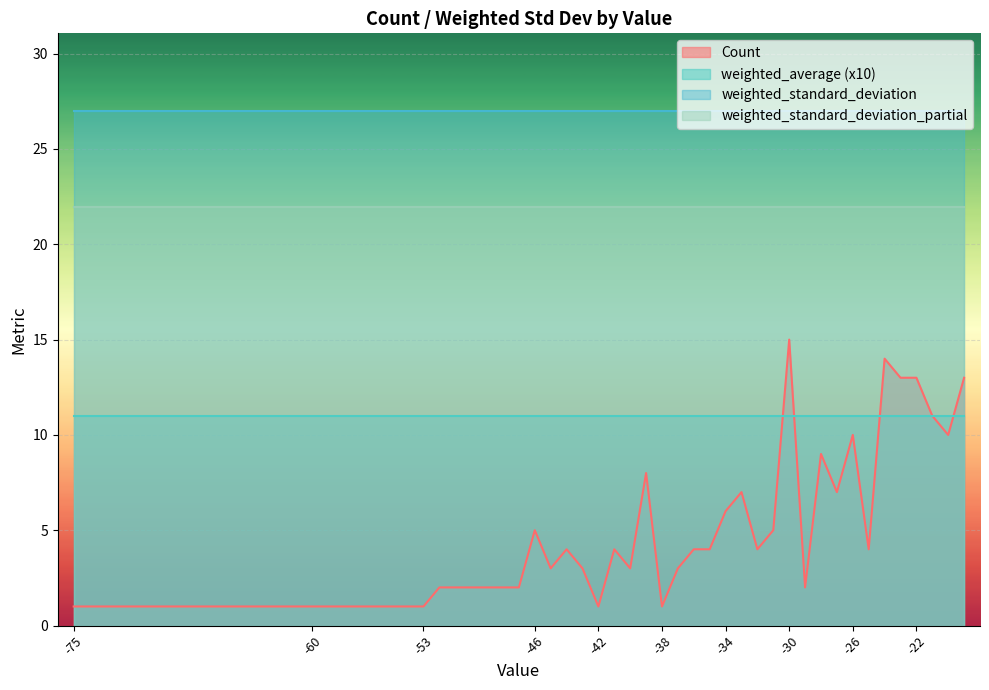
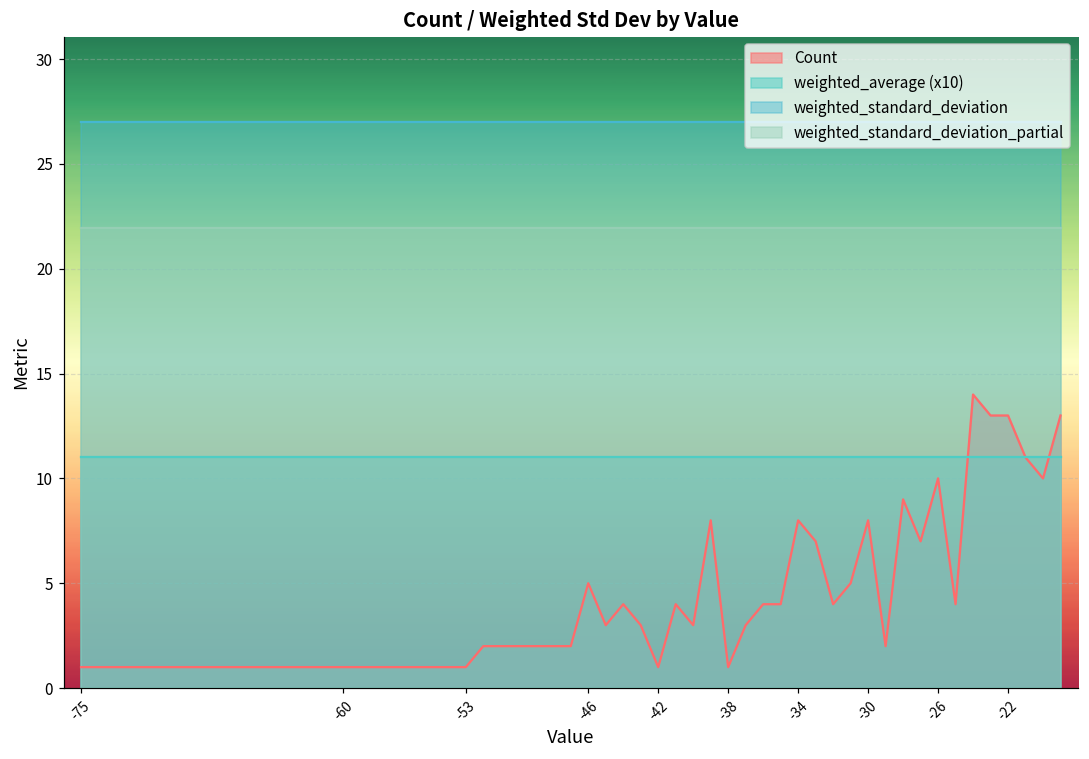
Count, -34: 6 -> 8
Count, -30: 15 -> 8
